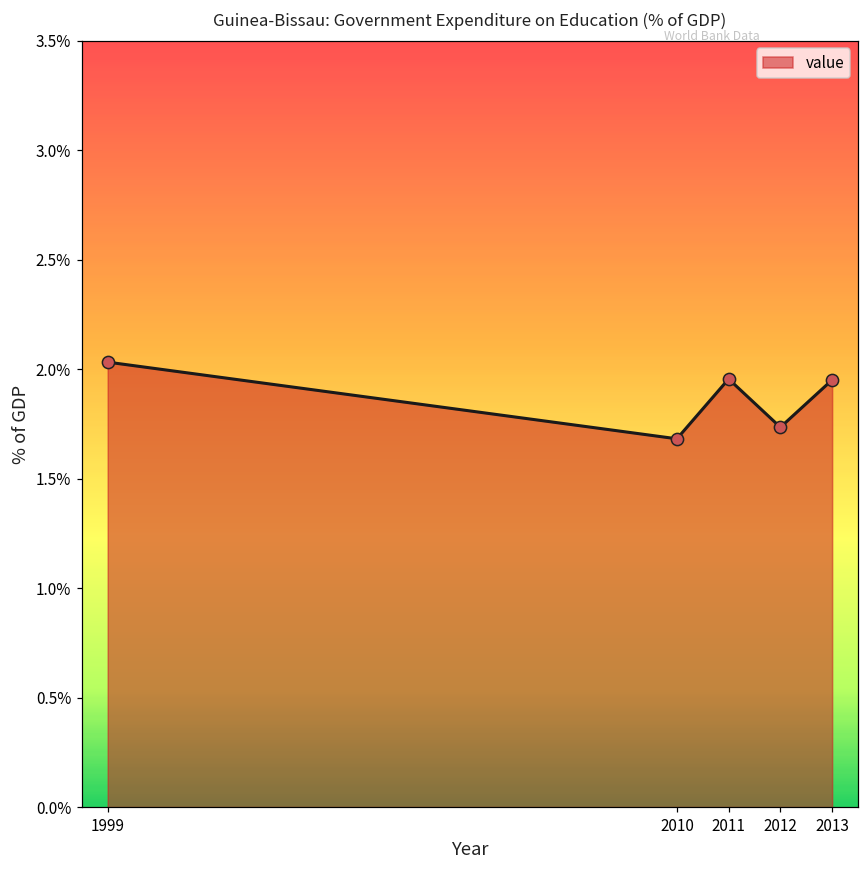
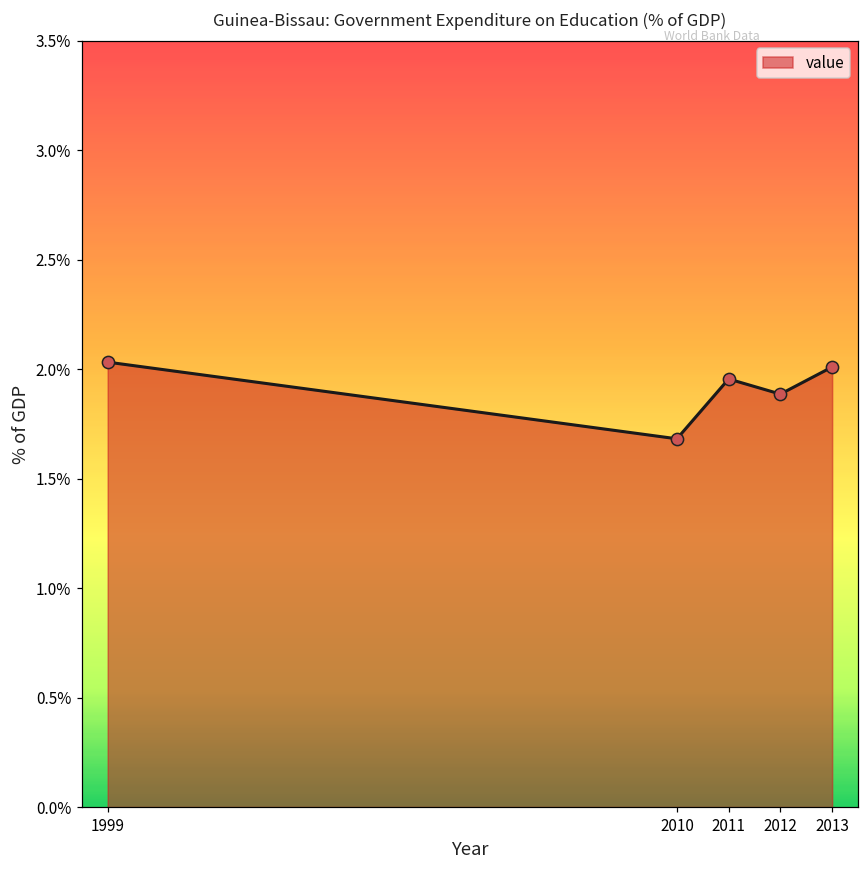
2012: 1.73% -> 1.89%
2013: 1.95% -> 2.01%
